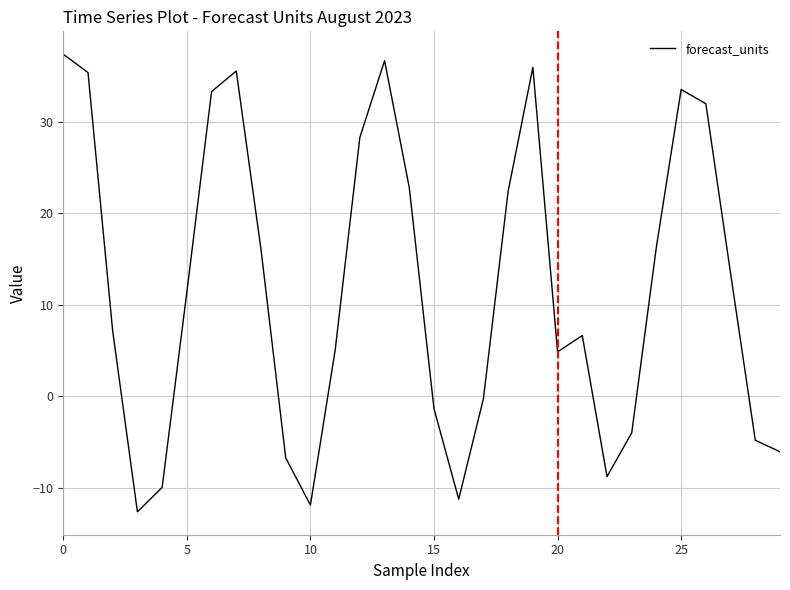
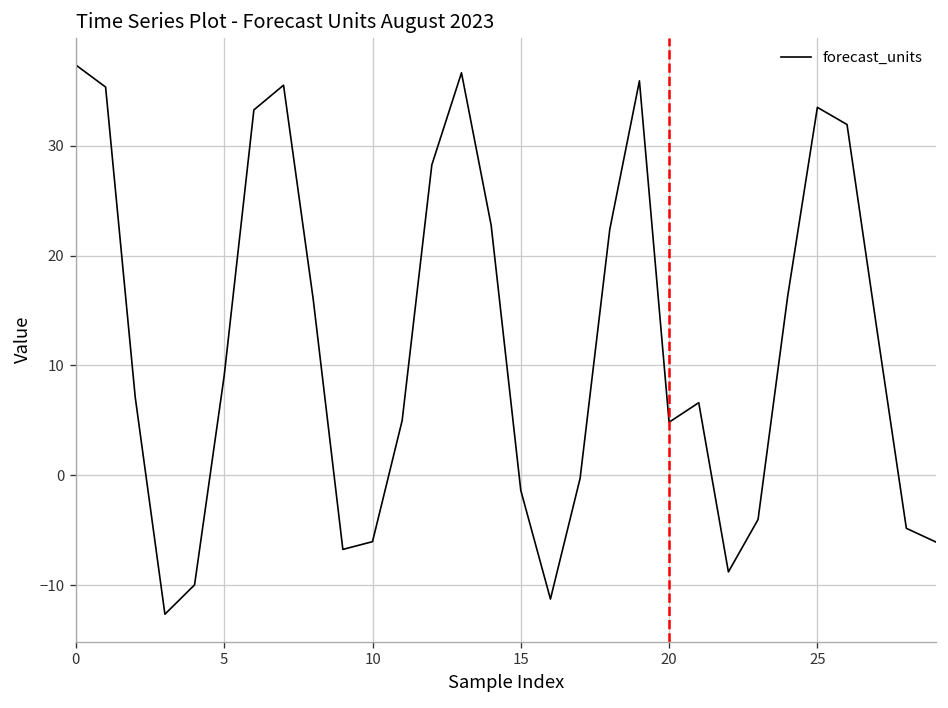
5: 11 -> 9
10: -12 -> -6
